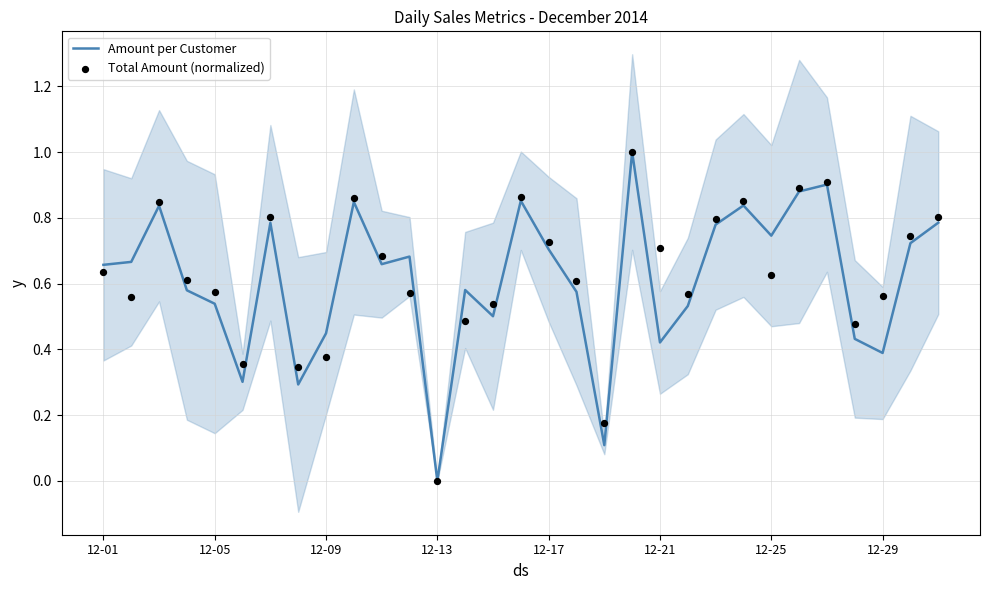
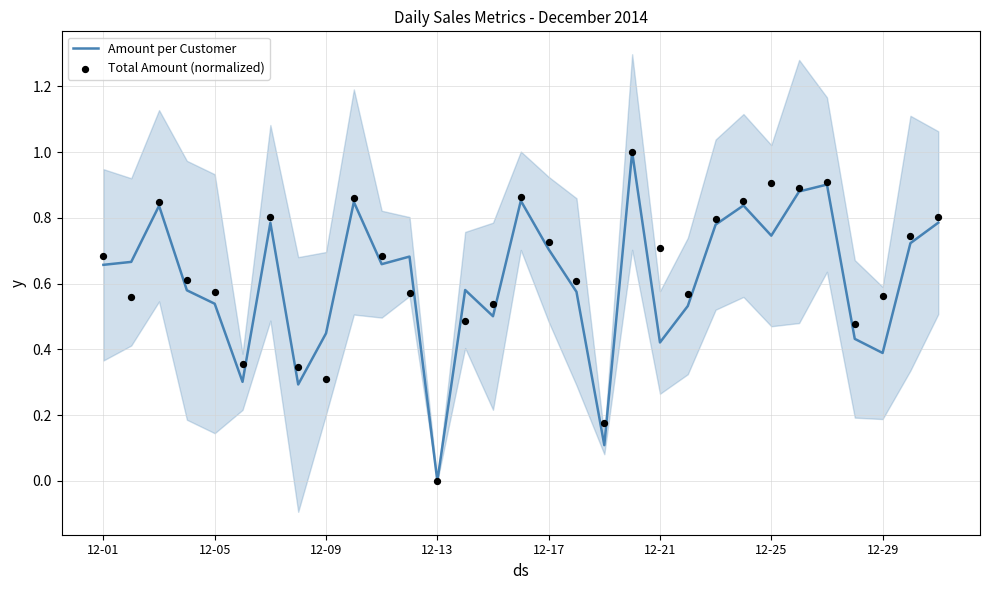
Total Amount (normalized), 12-01: 0.64 -> 0.68
Total Amount (normalized), 12-09: 0.38 -> 0.31
Total Amount (normalized), 12-25: 0.63 -> 0.91
